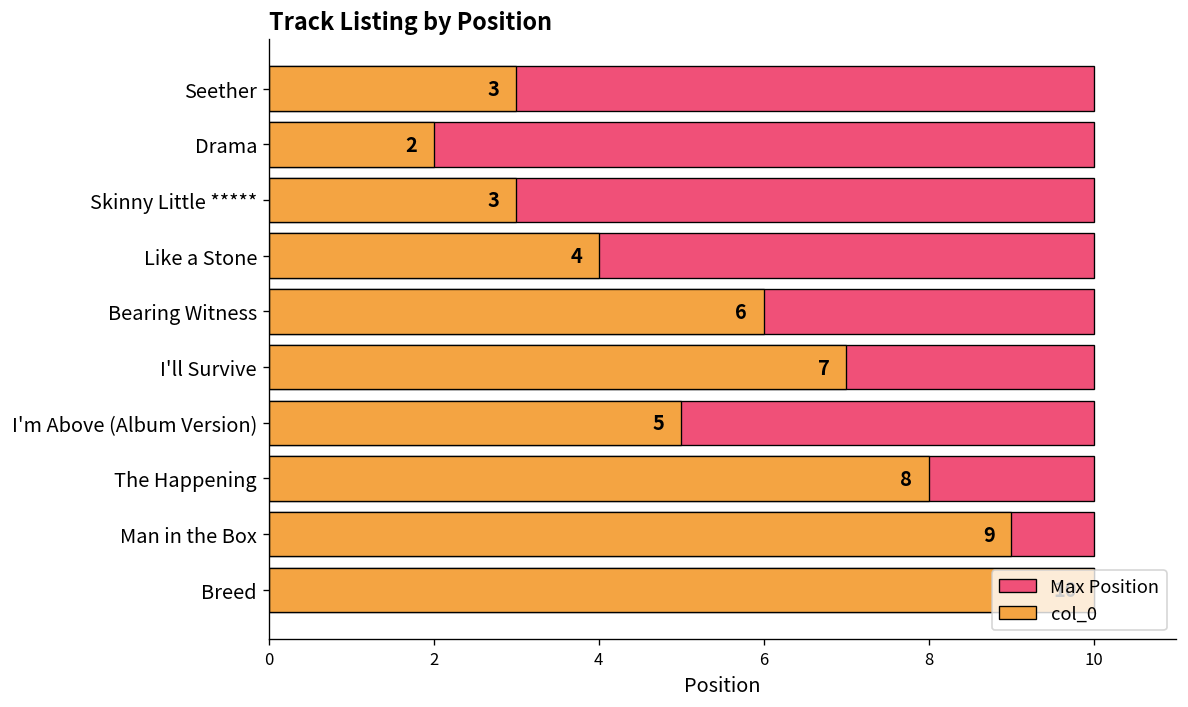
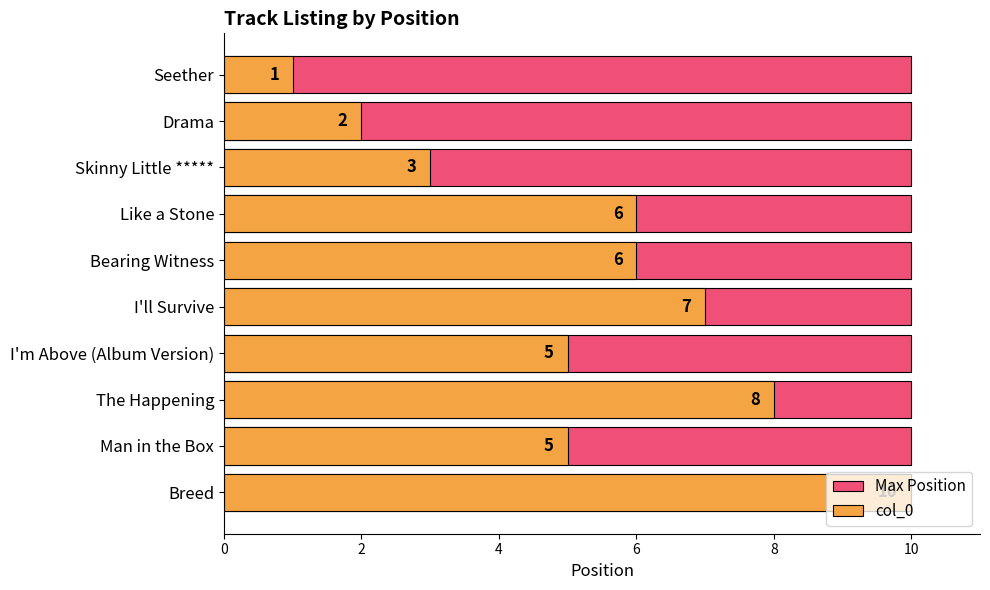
col_0, Seether: 3 -> 1
col_0, Like a Stone: 4 -> 6
col_0, Man in the Box: 9 -> 5
